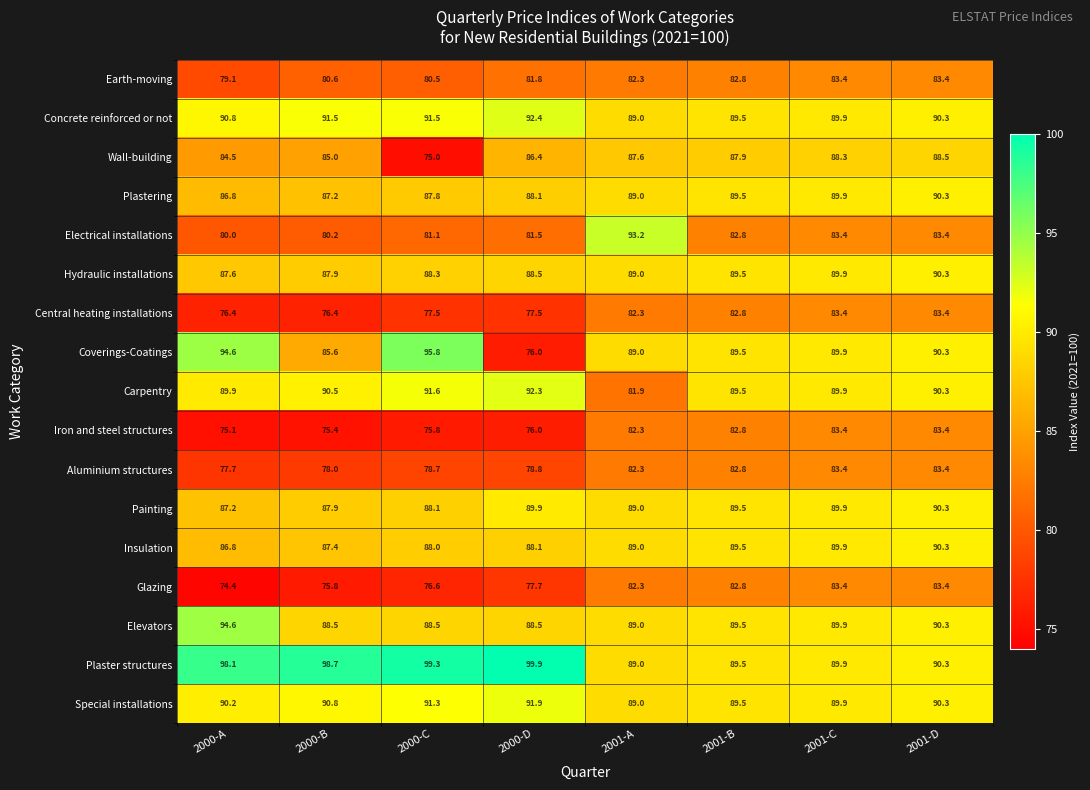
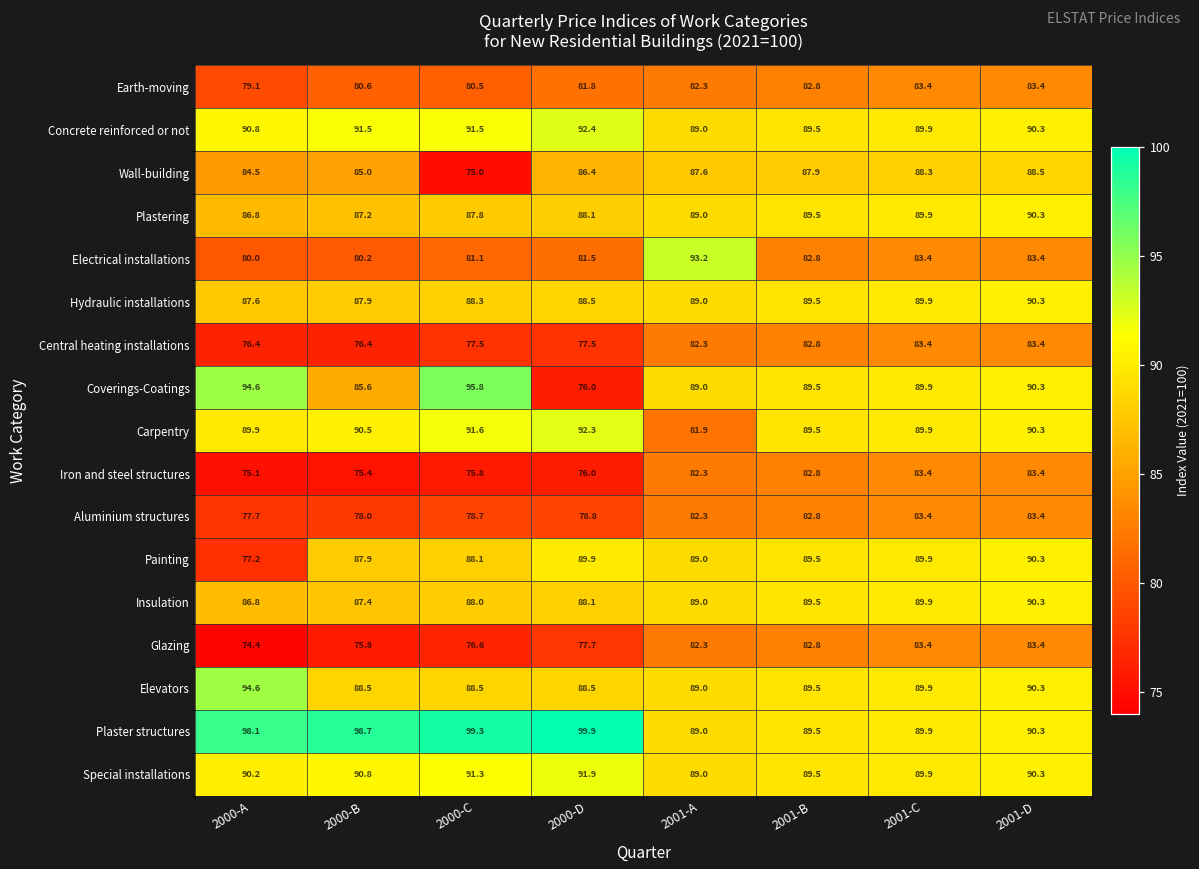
Painting, 2000-A: 87.2 -> 77.2
